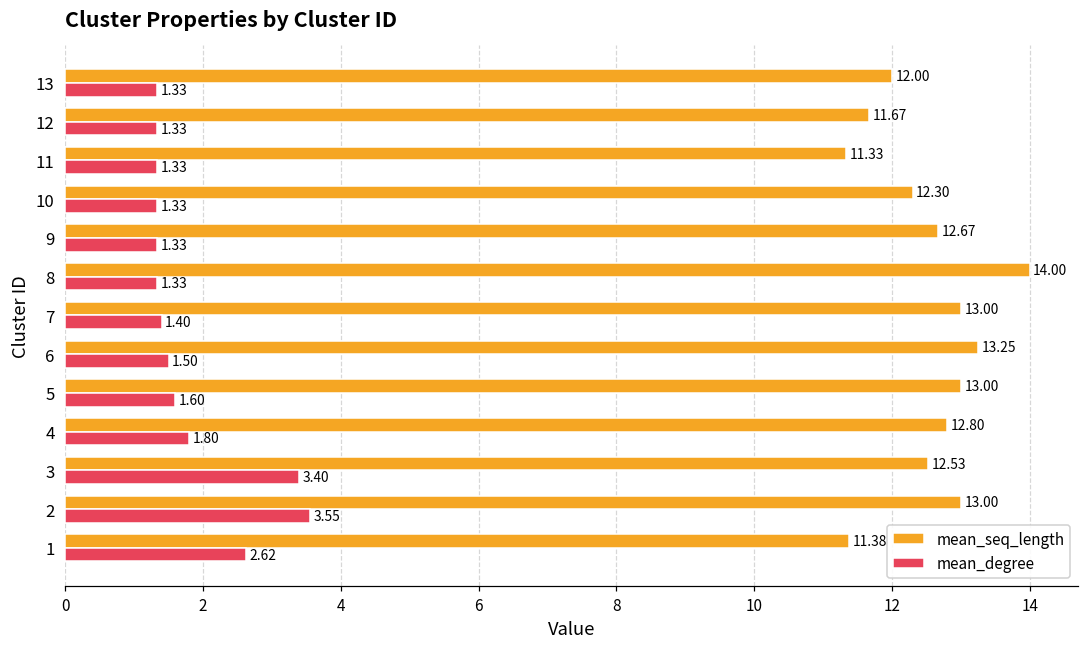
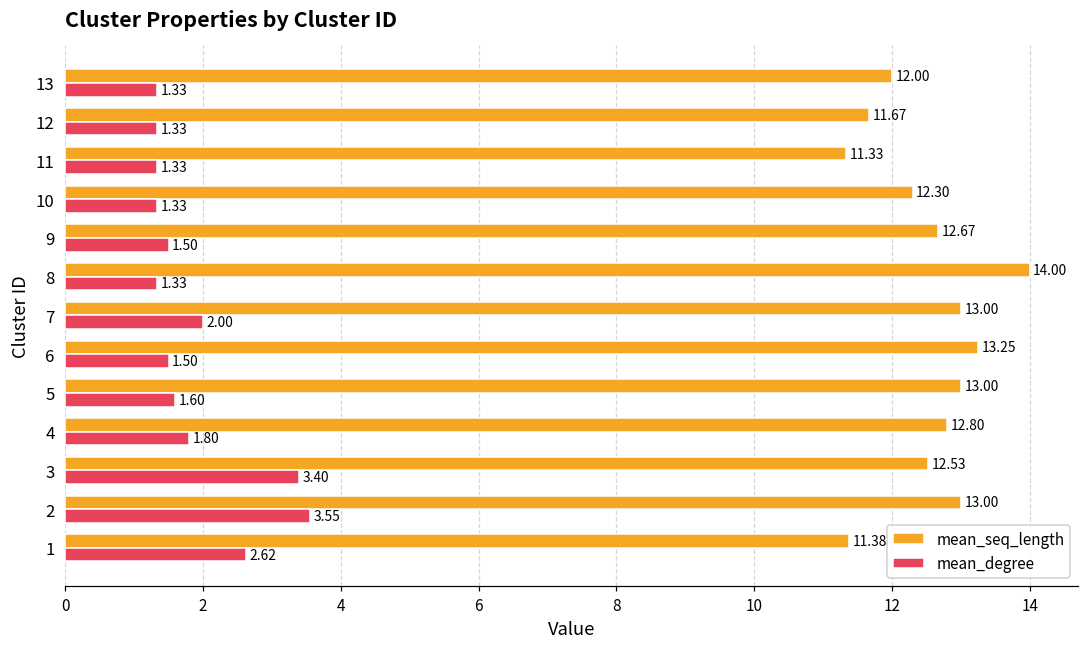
mean_degree, 9: 1.33 -> 1.50
mean_degree, 7: 1.40 -> 2.00
